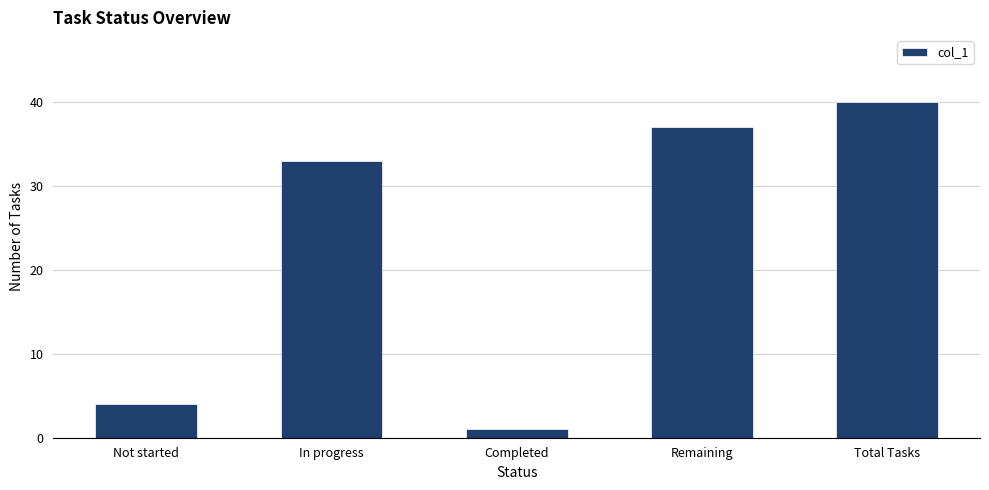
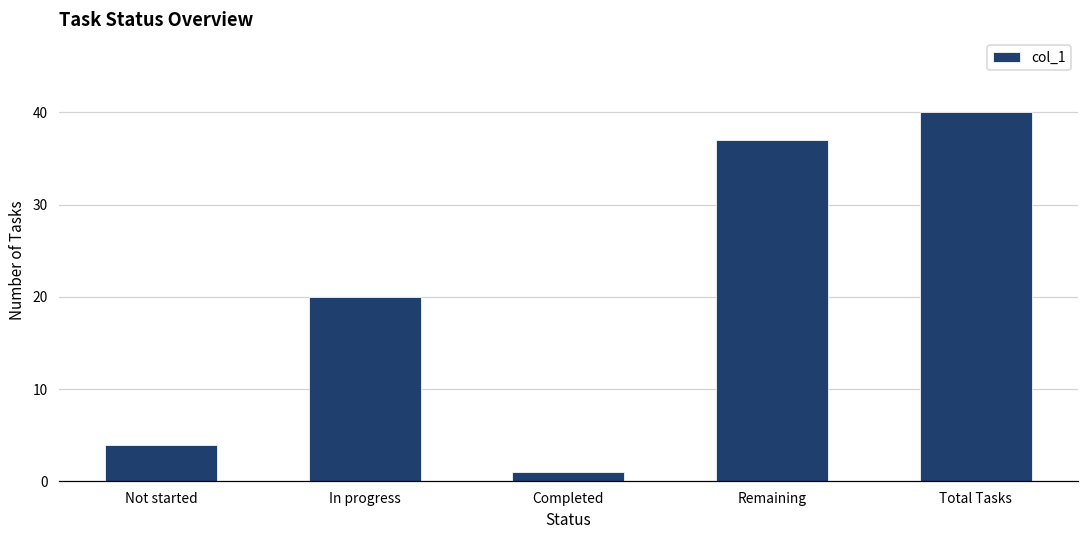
In progress: 33 -> 20
